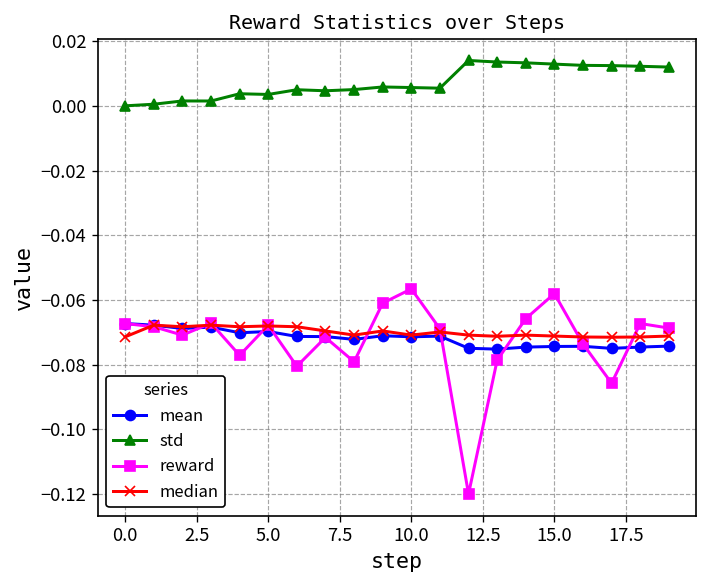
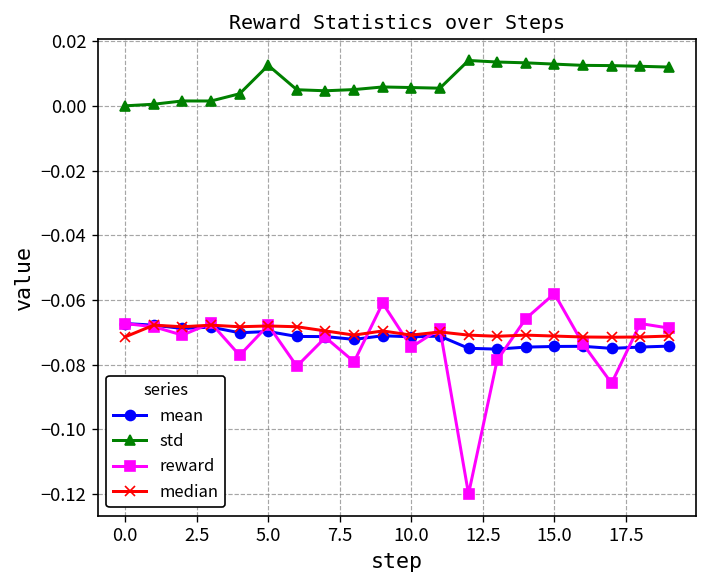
std, 5.0: 0.004 -> 0.013
reward, 10.0: -0.057 -> -0.075
